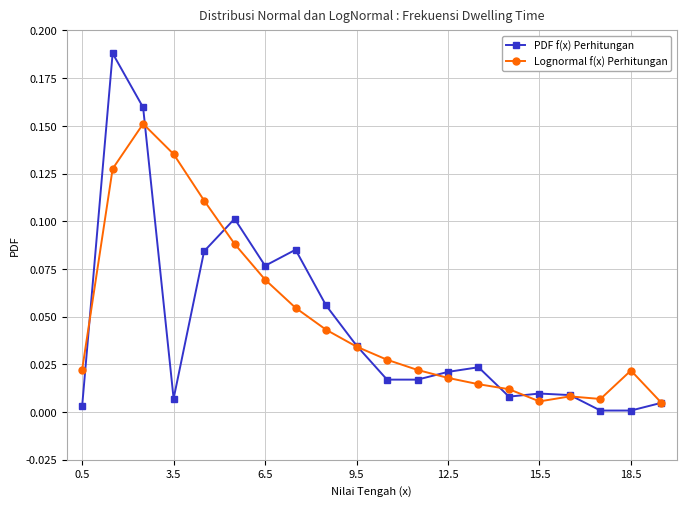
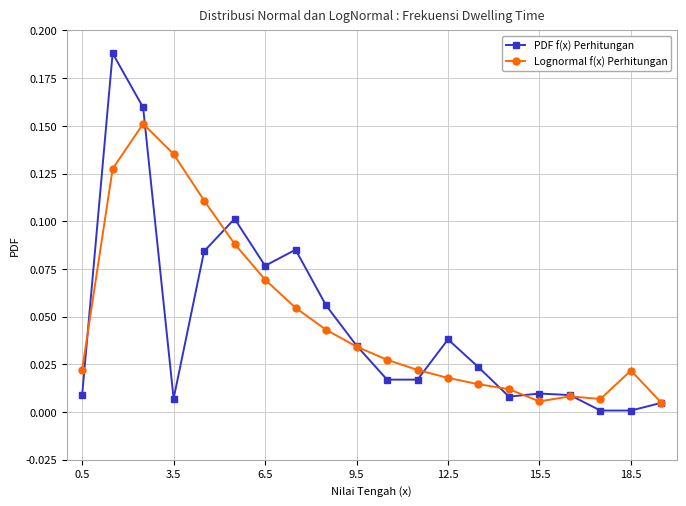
PDF f(x) Perhitungan, 0.5: 0.003 -> 0.009
PDF f(x) Perhitungan, 12.5: 0.021 -> 0.038
